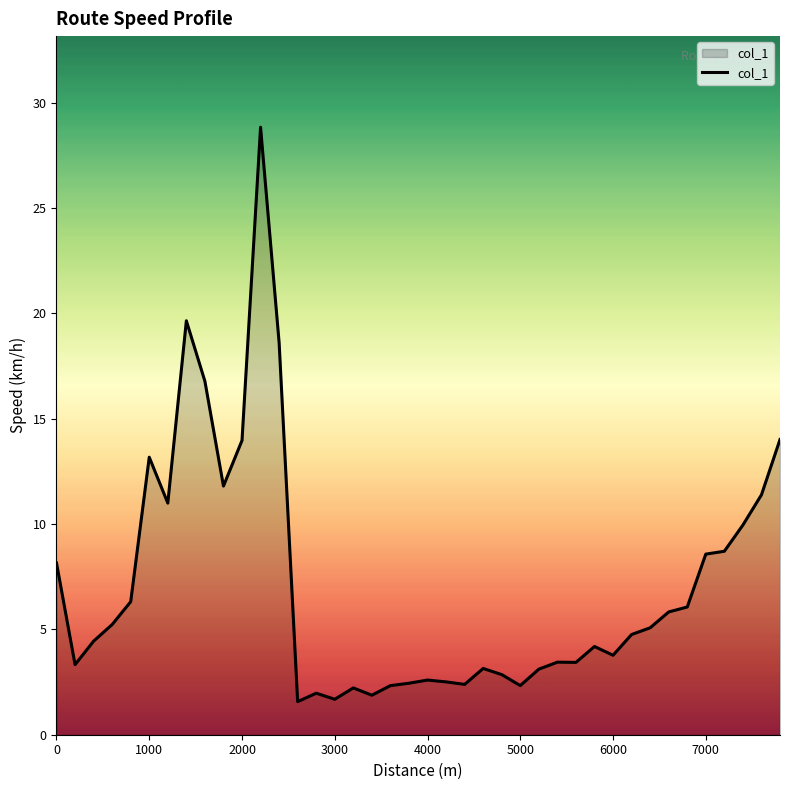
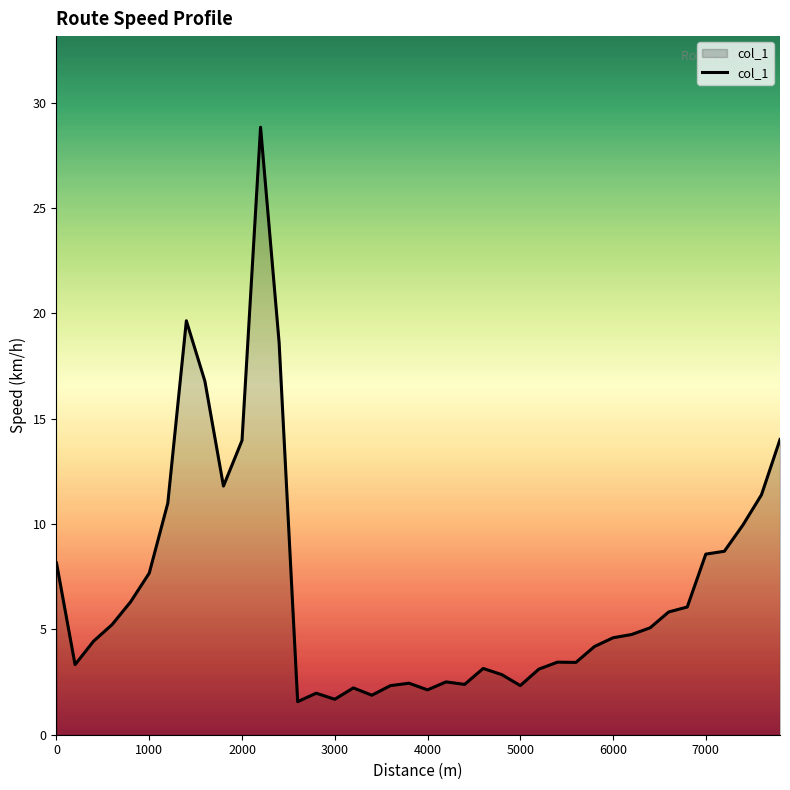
1000: 13.2 -> 7.7
4000: 2.6 -> 2.1
6000: 3.8 -> 4.6
